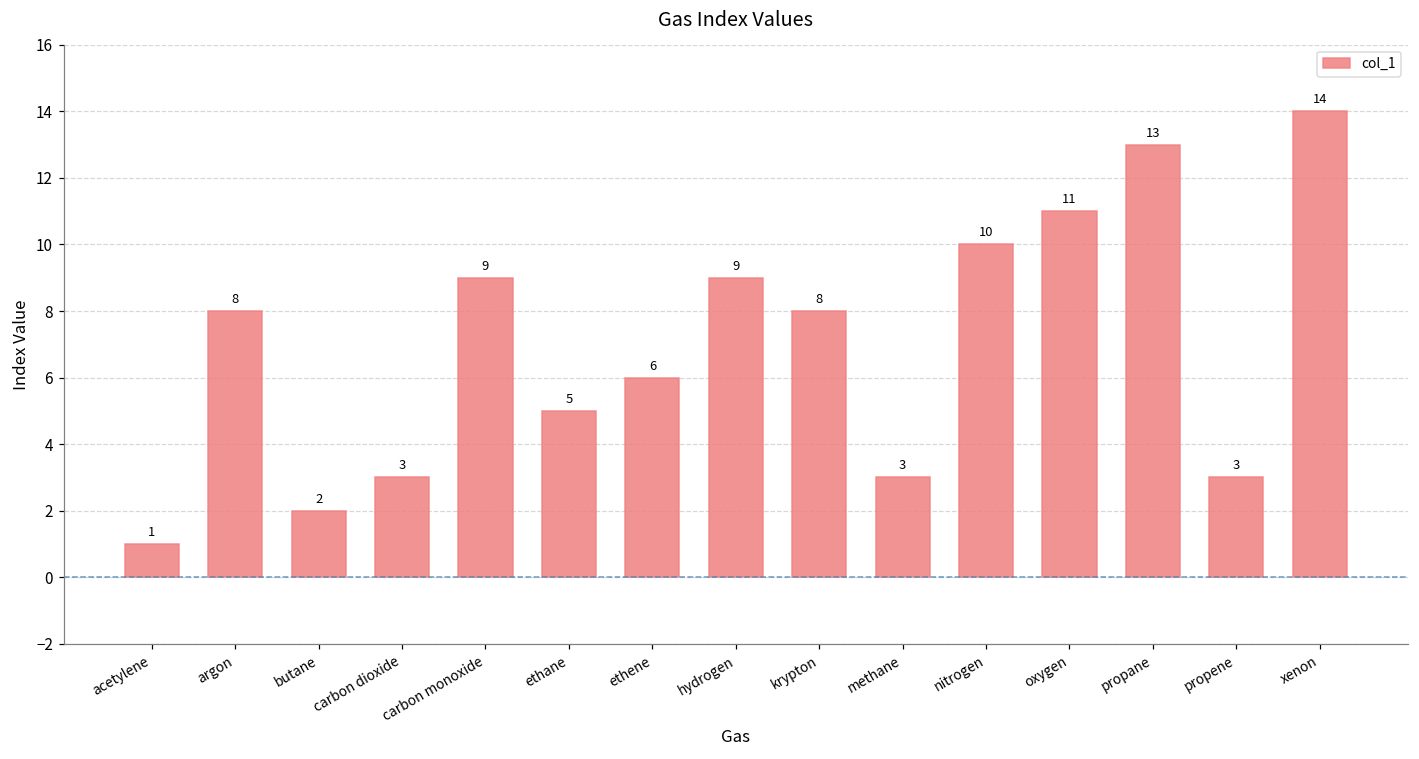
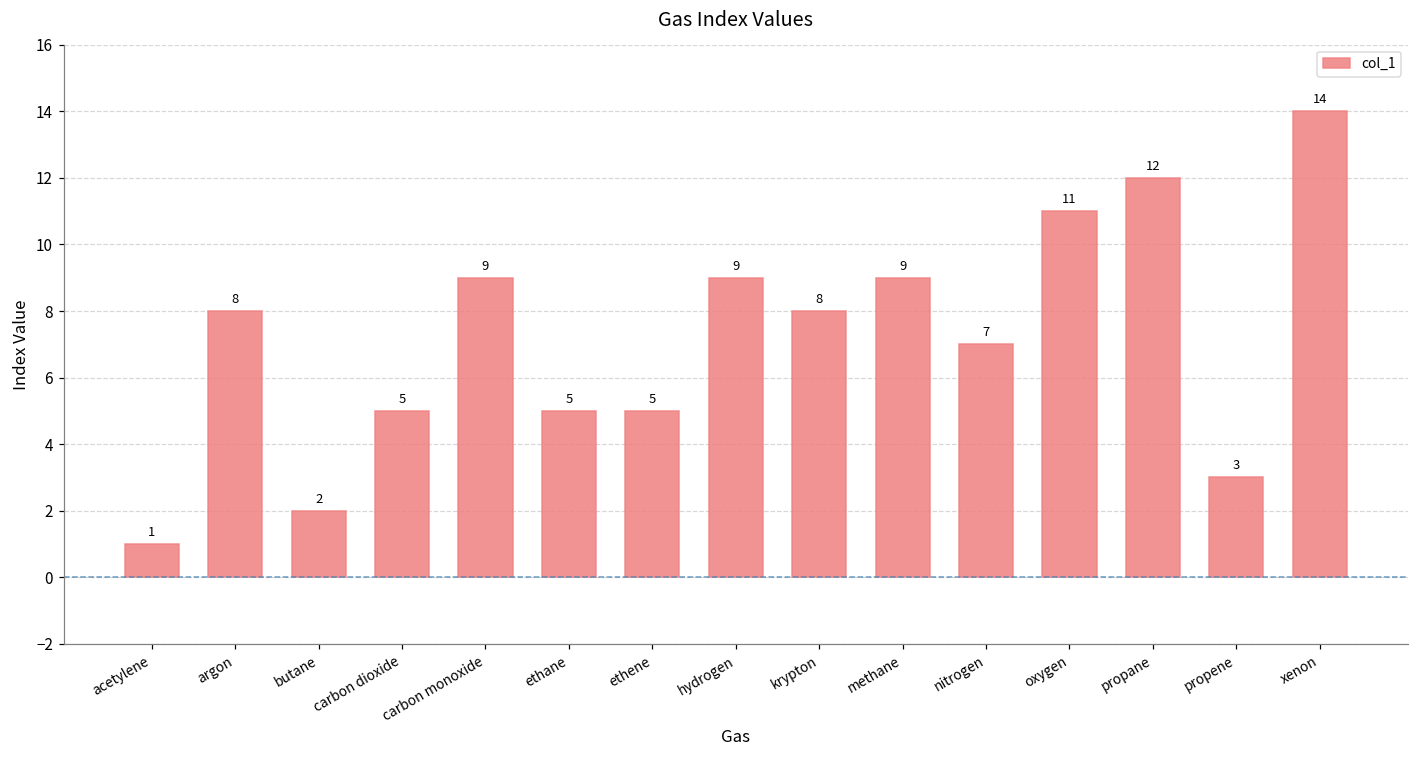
carbon dioxide: 3 -> 5
ethene: 6 -> 5
methane: 3 -> 9
nitrogen: 10 -> 7
propane: 13 -> 12
